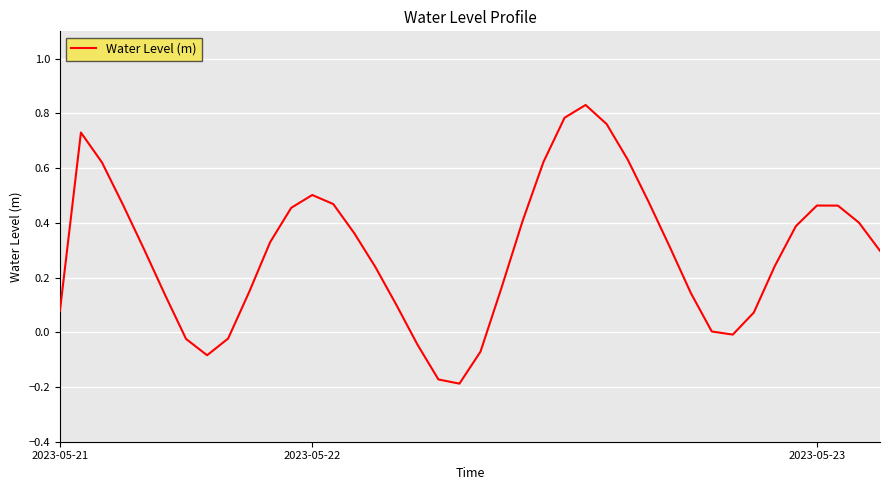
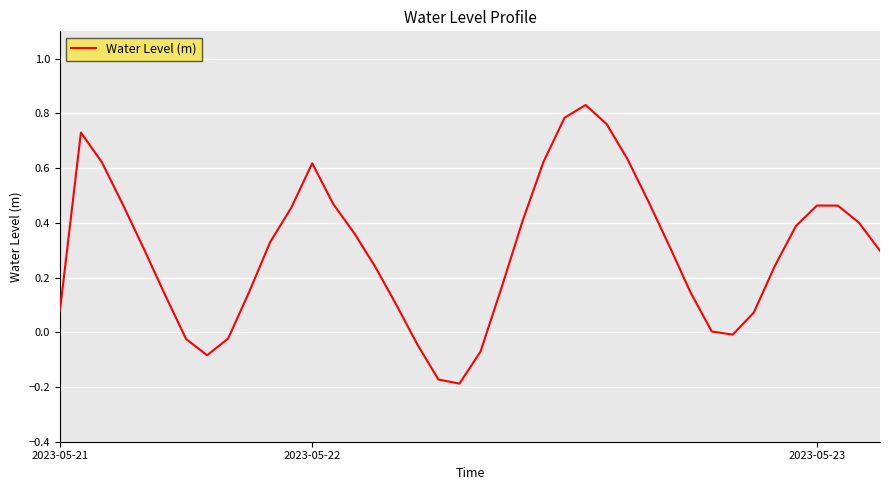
2023-05-22: 0.50 -> 0.62
